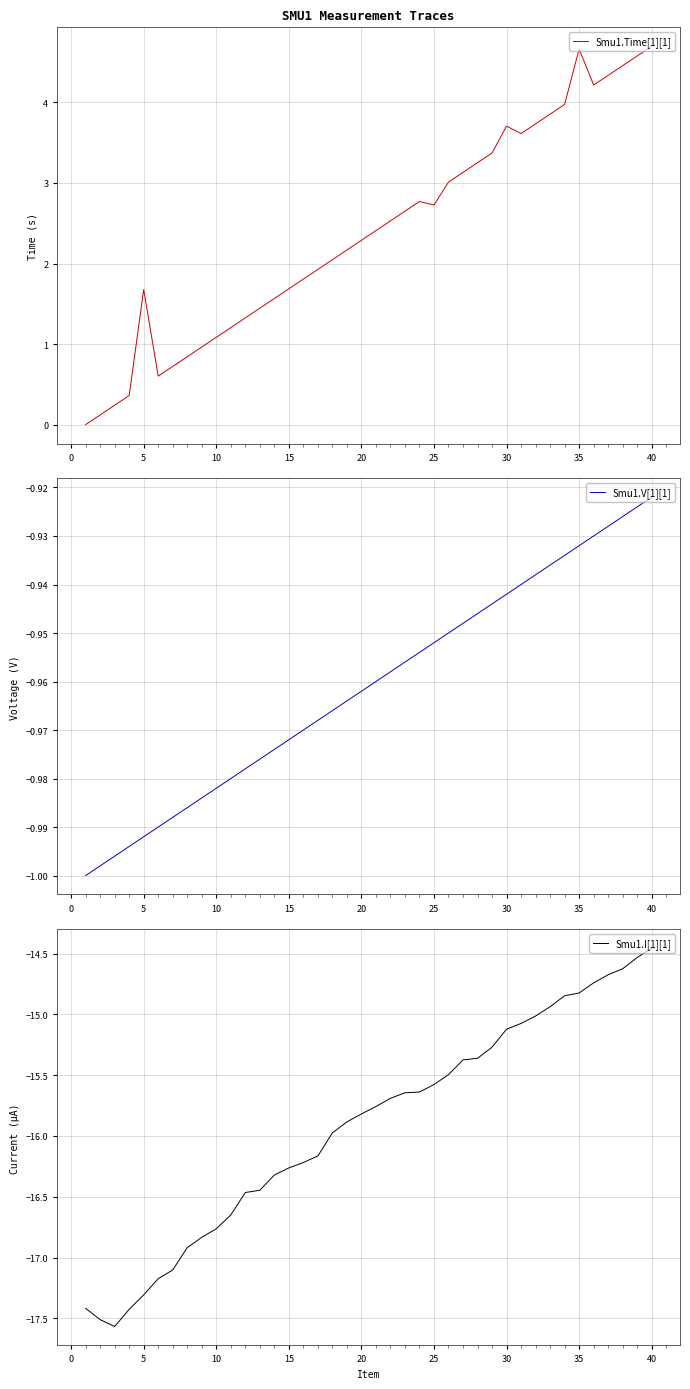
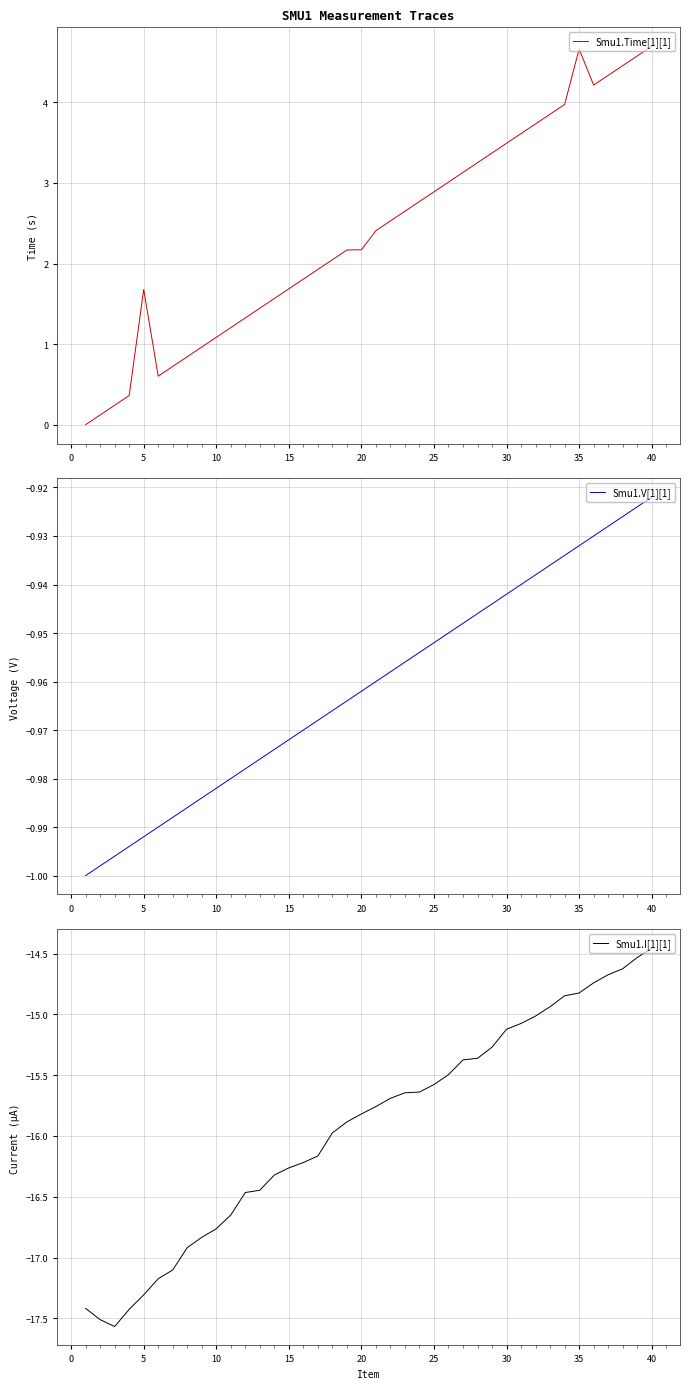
SMU1 Measurement Traces, 20: 2.3 -> 2.2
SMU1 Measurement Traces, 25: 2.7 -> 2.9
SMU1 Measurement Traces, 30: 3.7 -> 3.5
